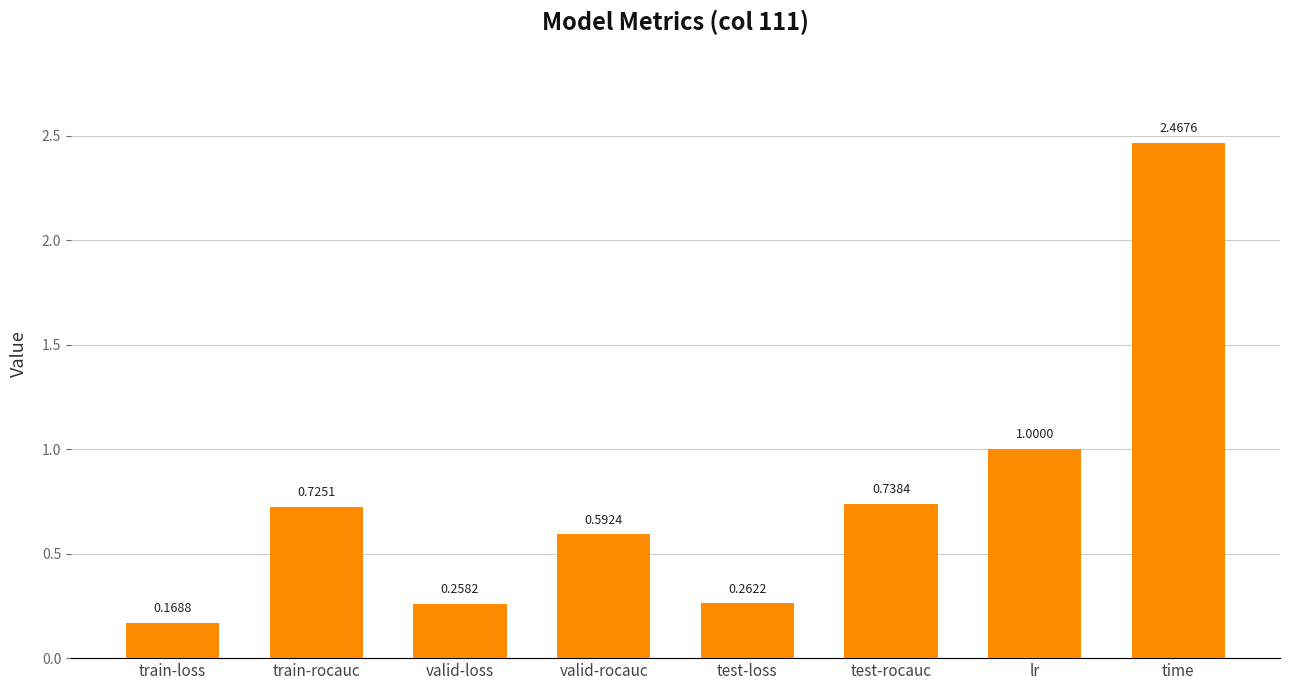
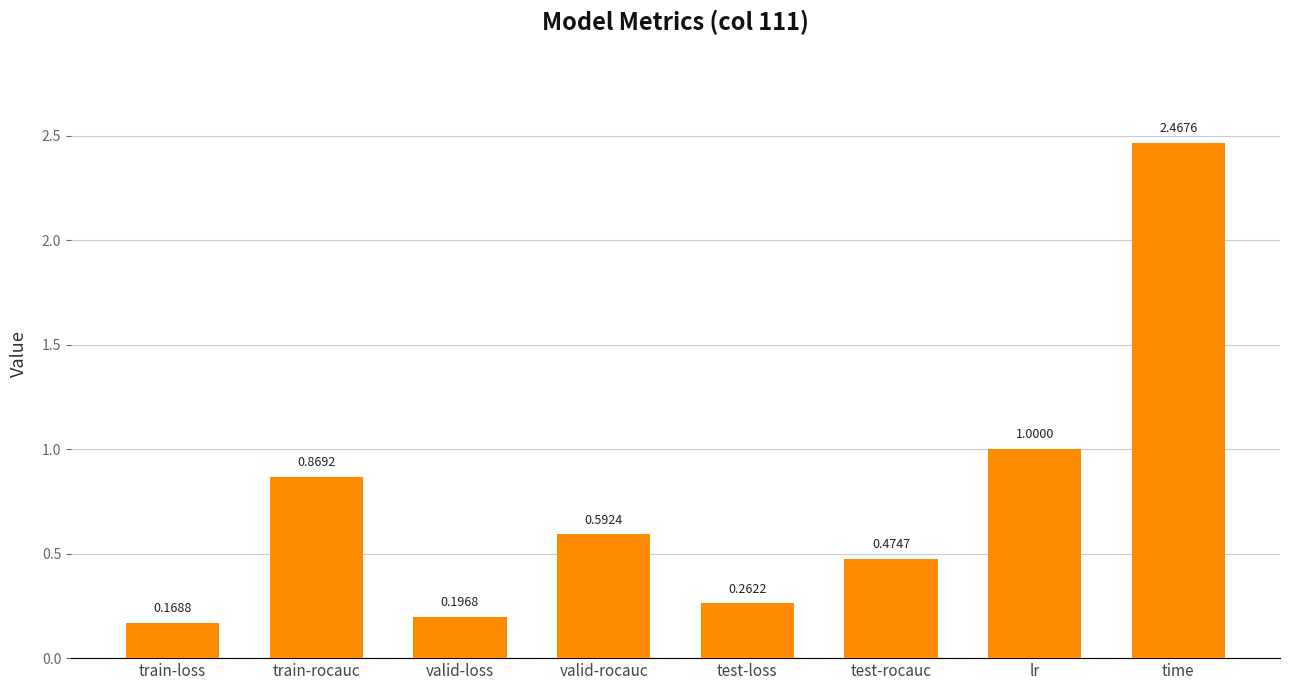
train-rocauc: 0.7251 -> 0.8692
valid-loss: 0.2582 -> 0.1968
test-rocauc: 0.7384 -> 0.4747
